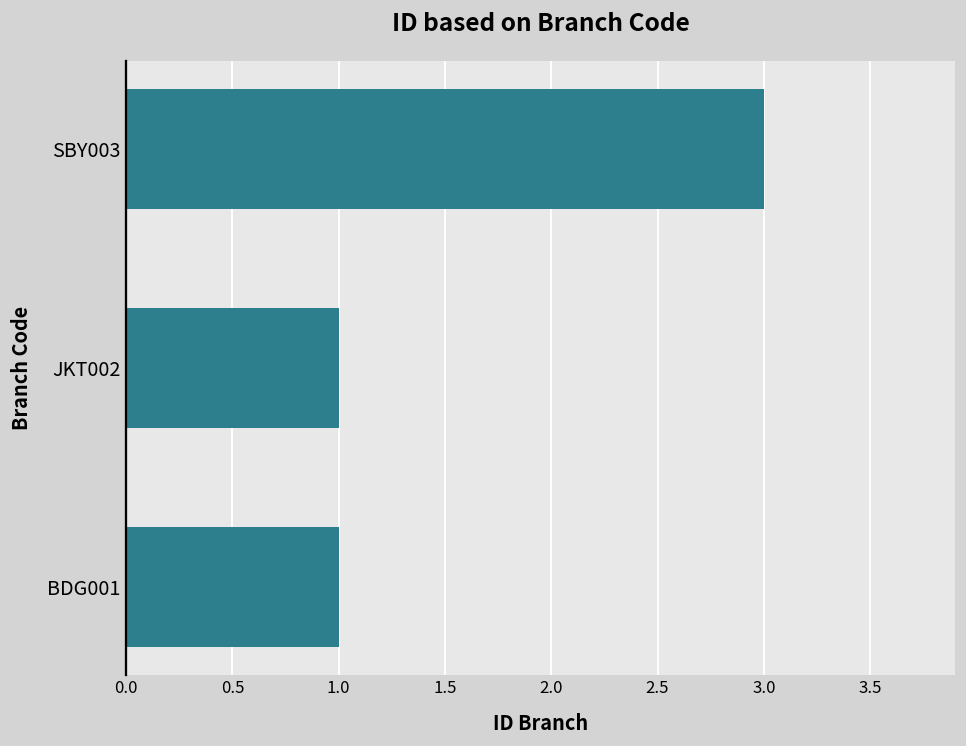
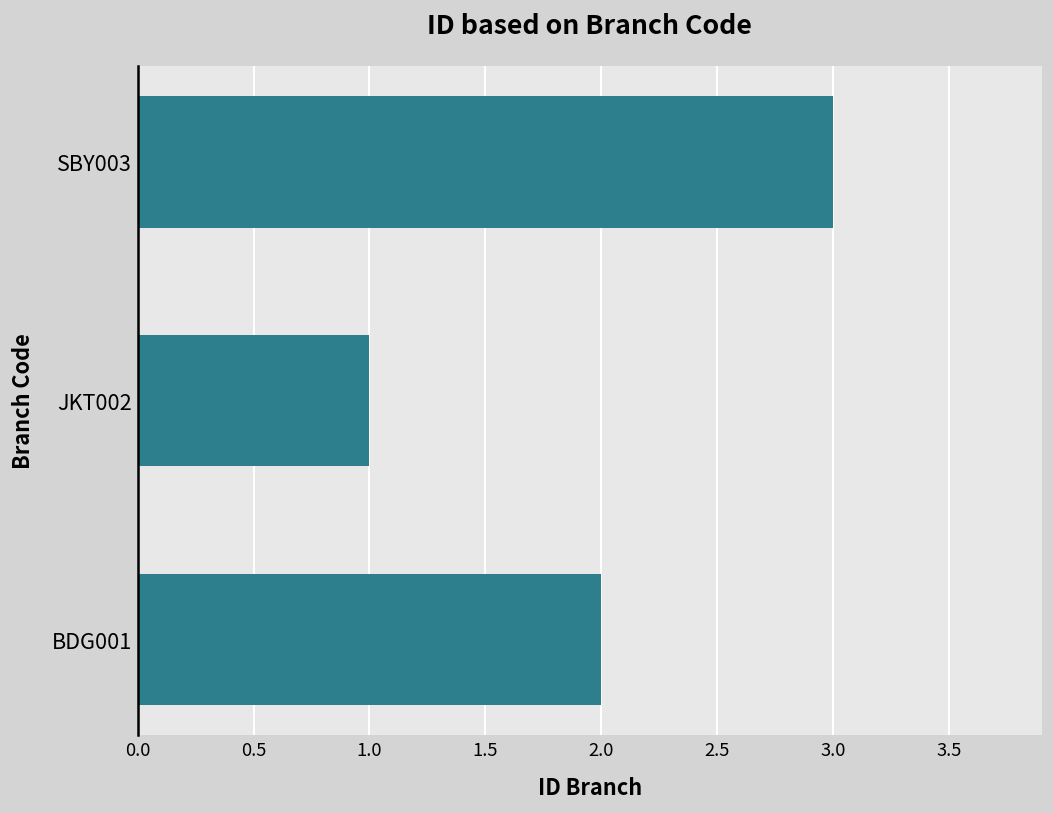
BDG001: 1 -> 2
